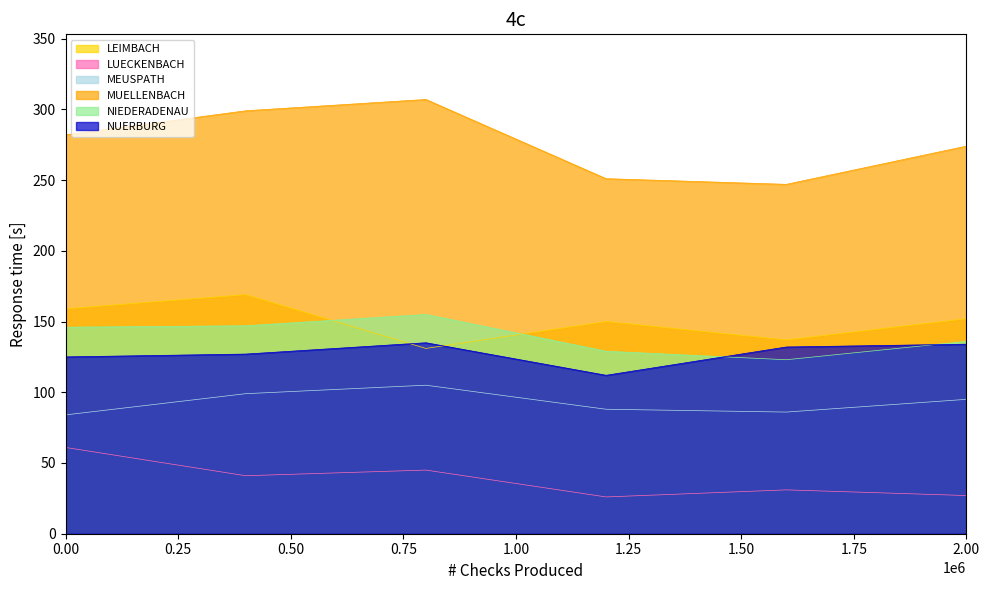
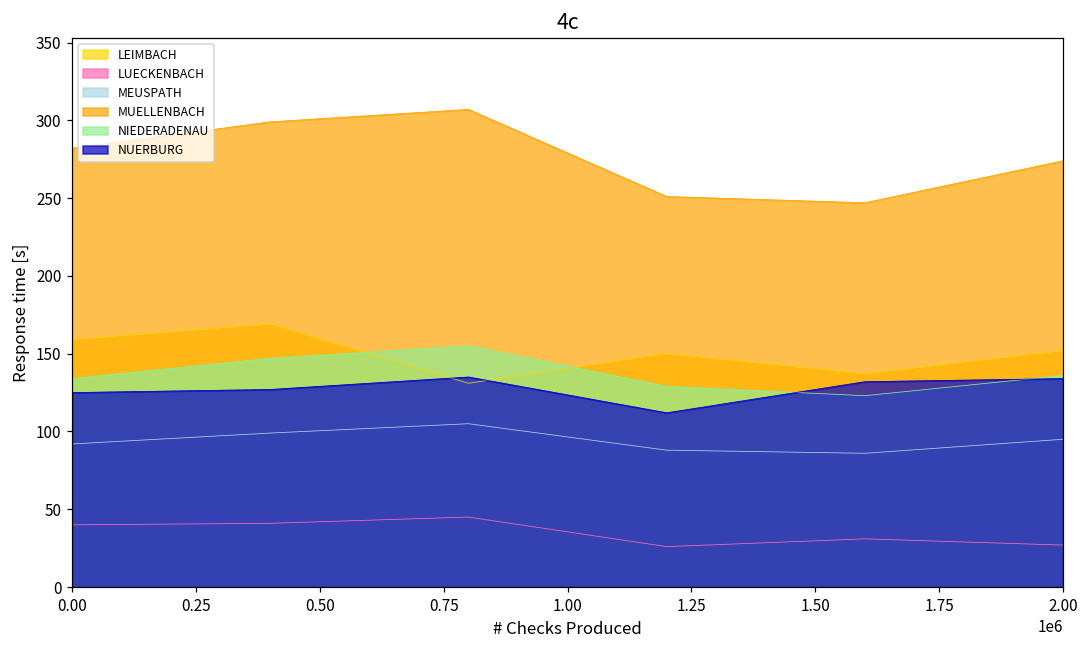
LUECKENBACH, 0.00: 61 -> 40
MEUSPATH, 0.00: 84 -> 92
NIEDERADENAU, 0.00: 146 -> 134
